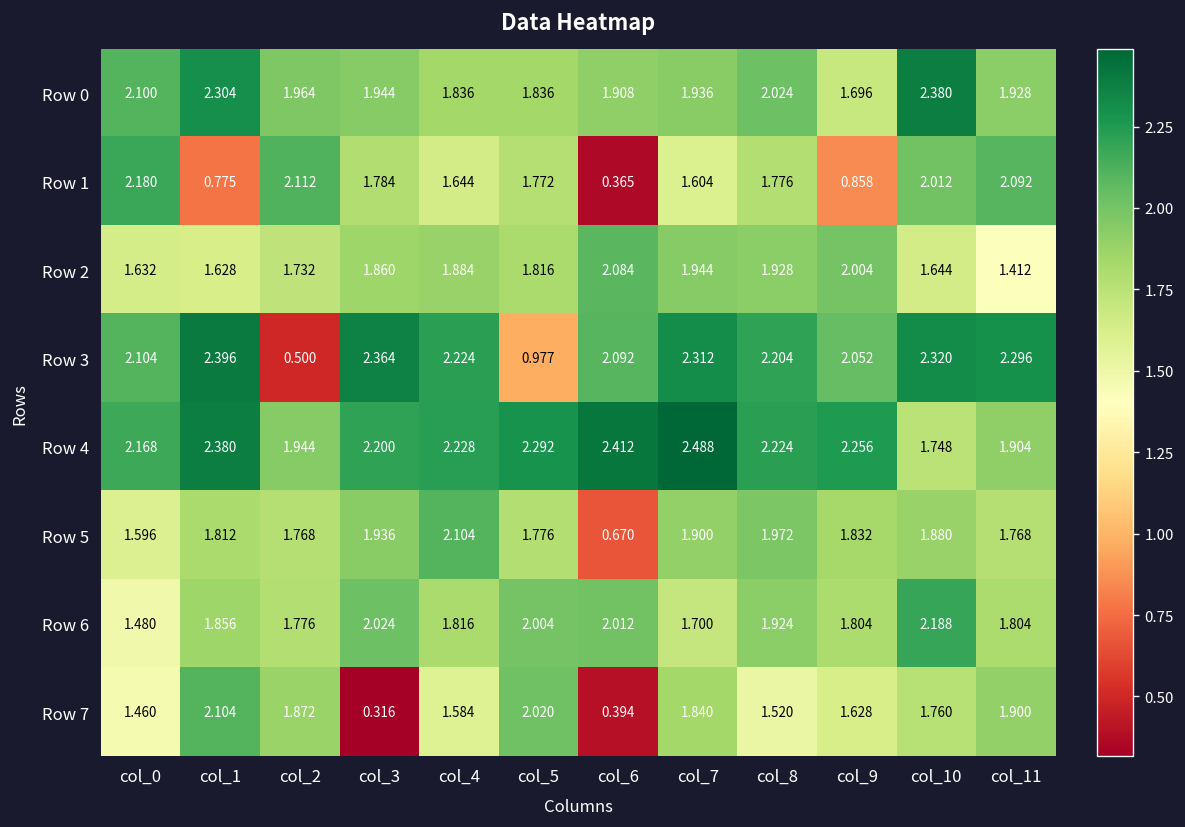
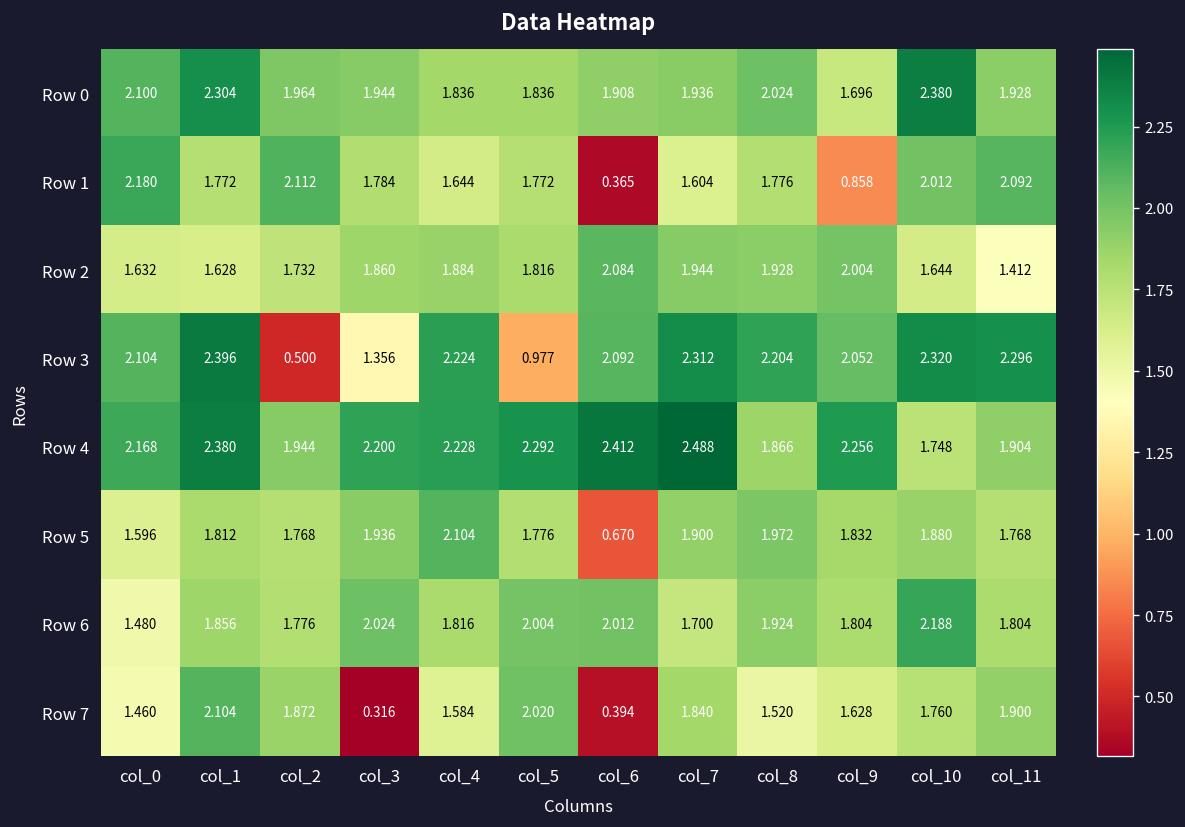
Row 1, col_1: 0.775 -> 1.772
Row 3, col_3: 2.364 -> 1.356
Row 4, col_8: 2.224 -> 1.866
